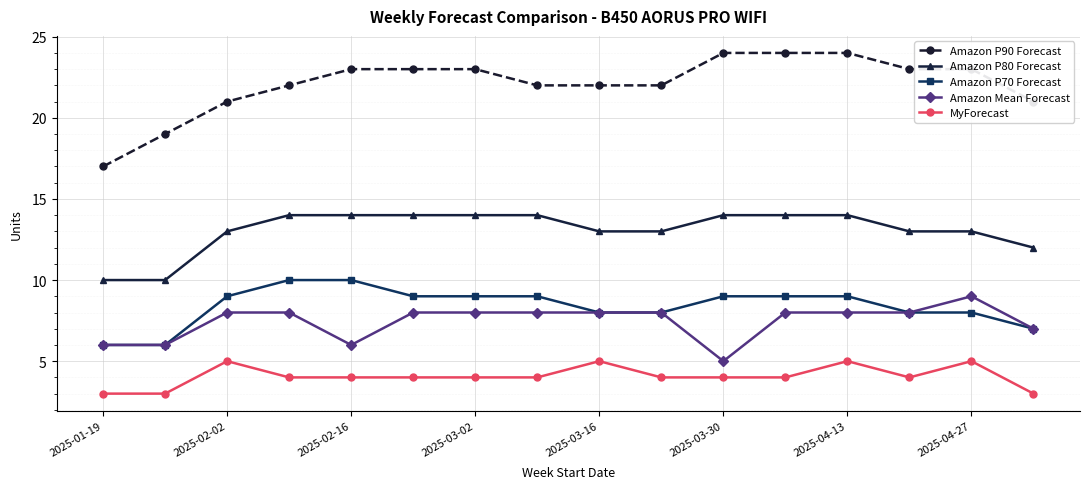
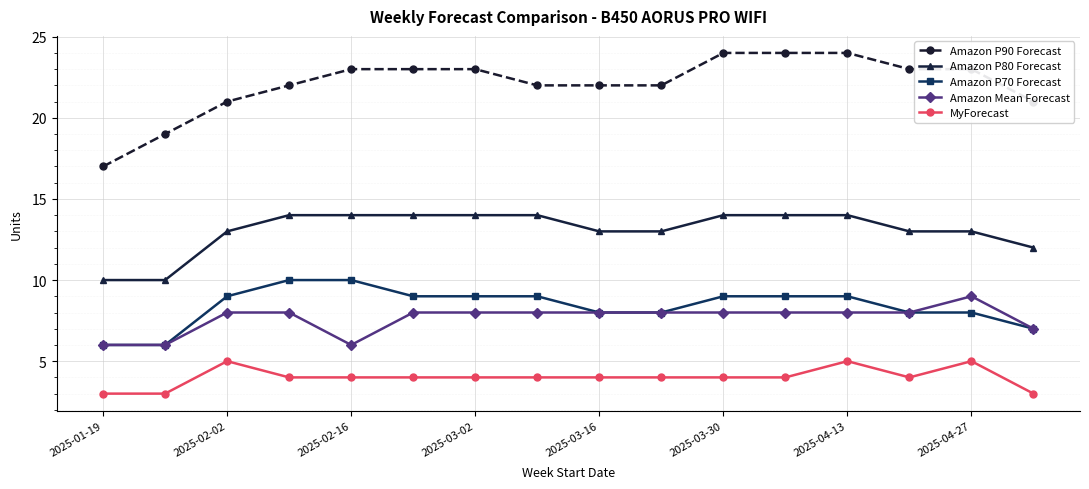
MyForecast, 2025-03-16: 5 -> 4
Amazon Mean Forecast, 2025-03-30: 5 -> 8
